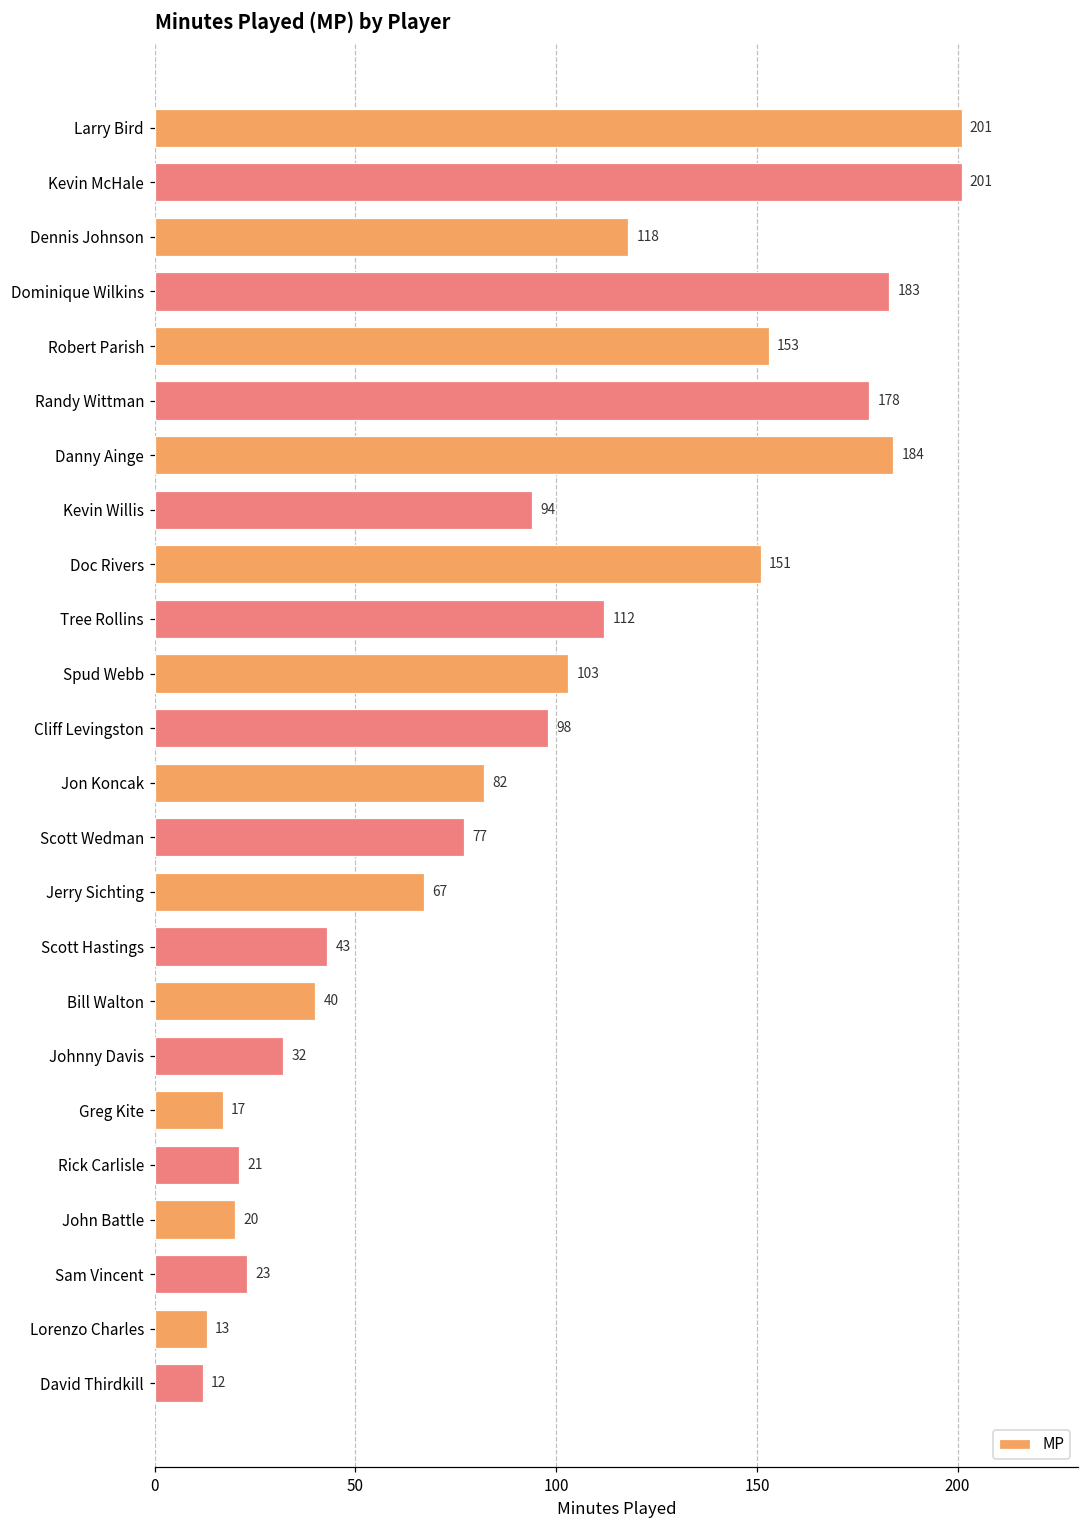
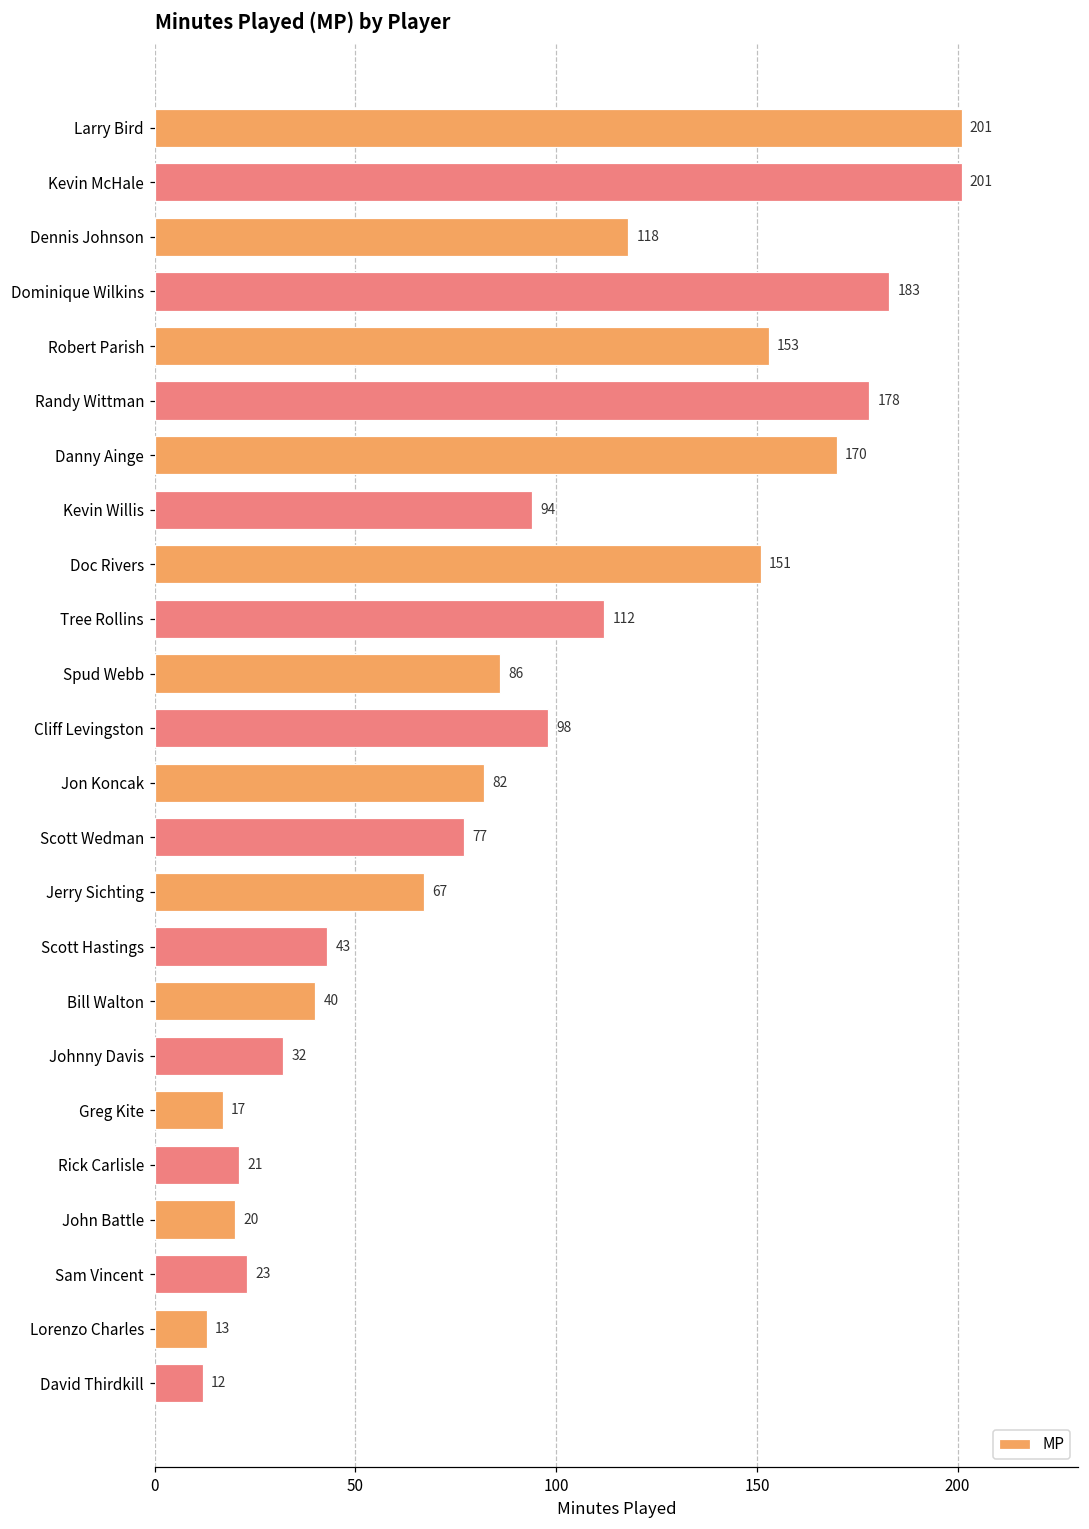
Danny Ainge: 184 -> 170
Spud Webb: 103 -> 86
